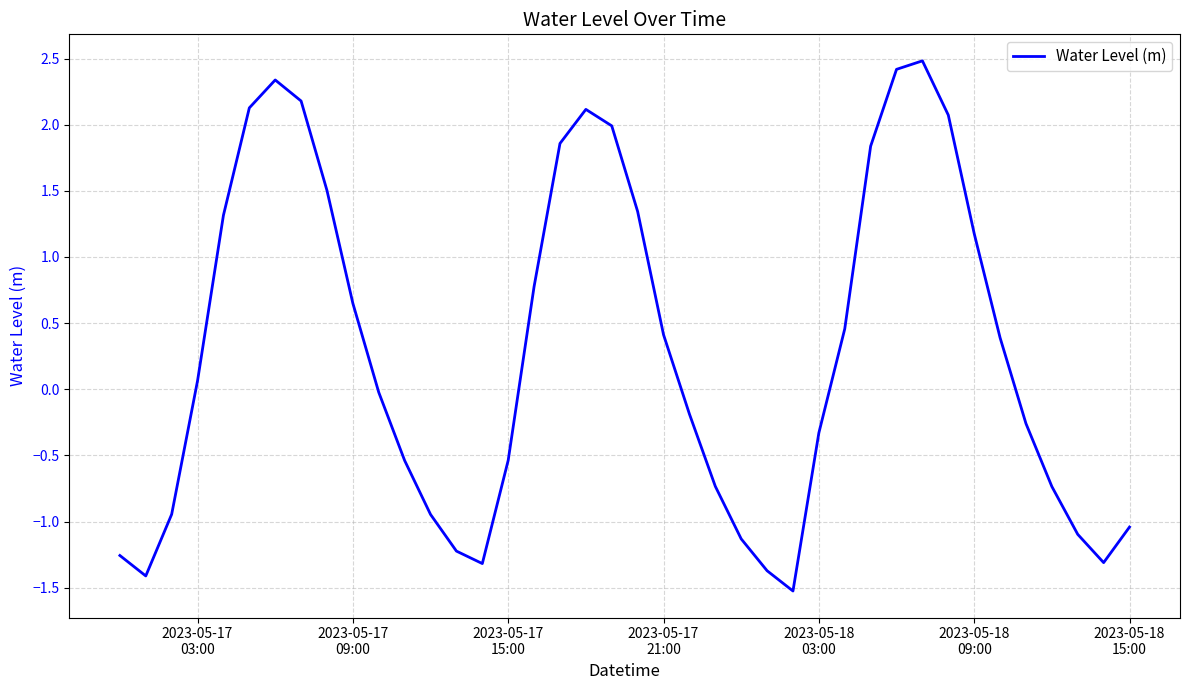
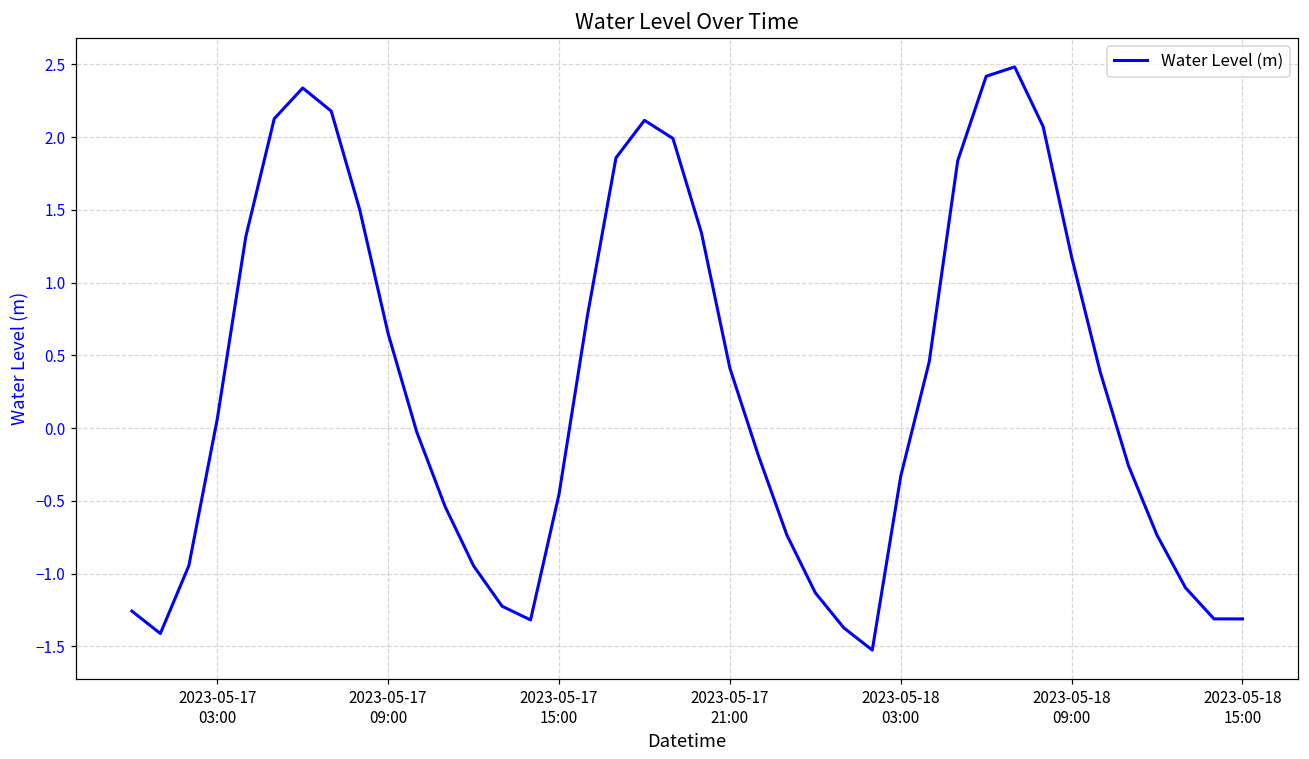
2023-05-17 15:00: -0.54 -> -0.45
2023-05-18 15:00: -1.04 -> -1.31
